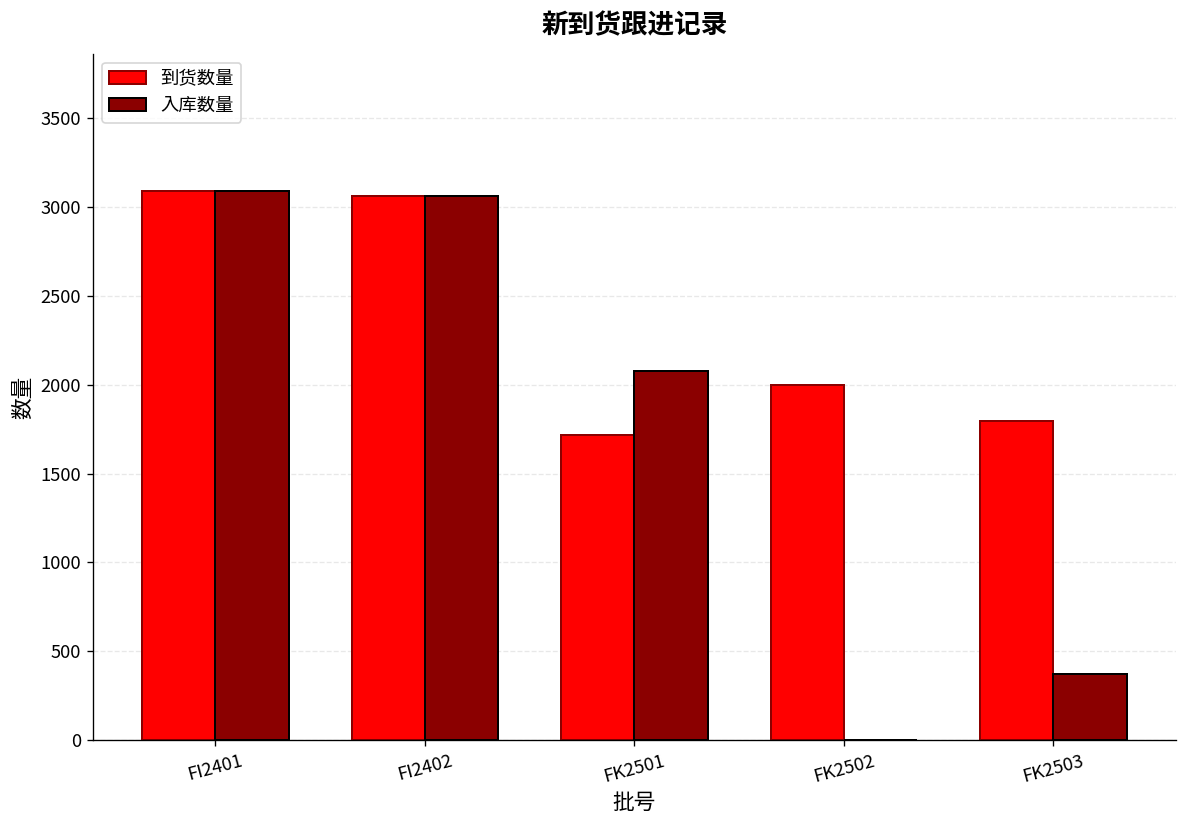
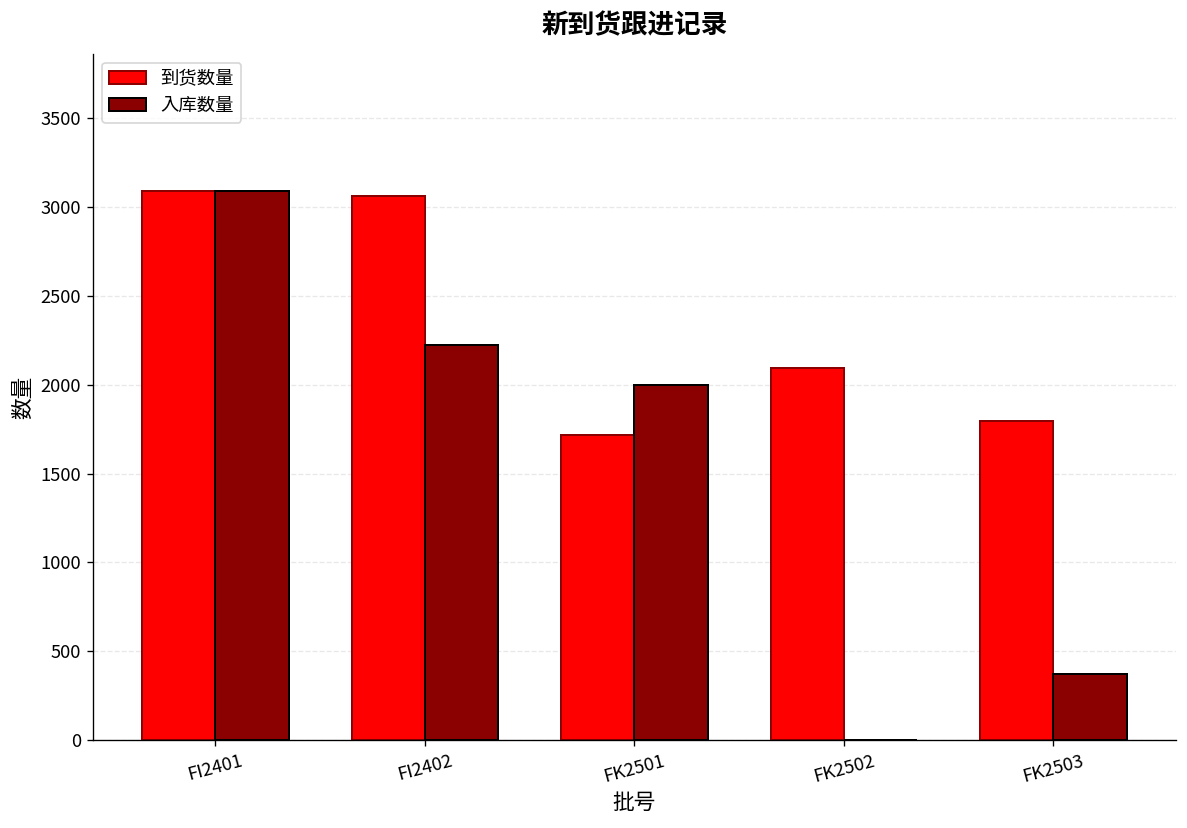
入库数量, FI2402: 3060 -> 2220
入库数量, FK2501: 2080 -> 2000
到货数量, FK2502: 2000 -> 2100
